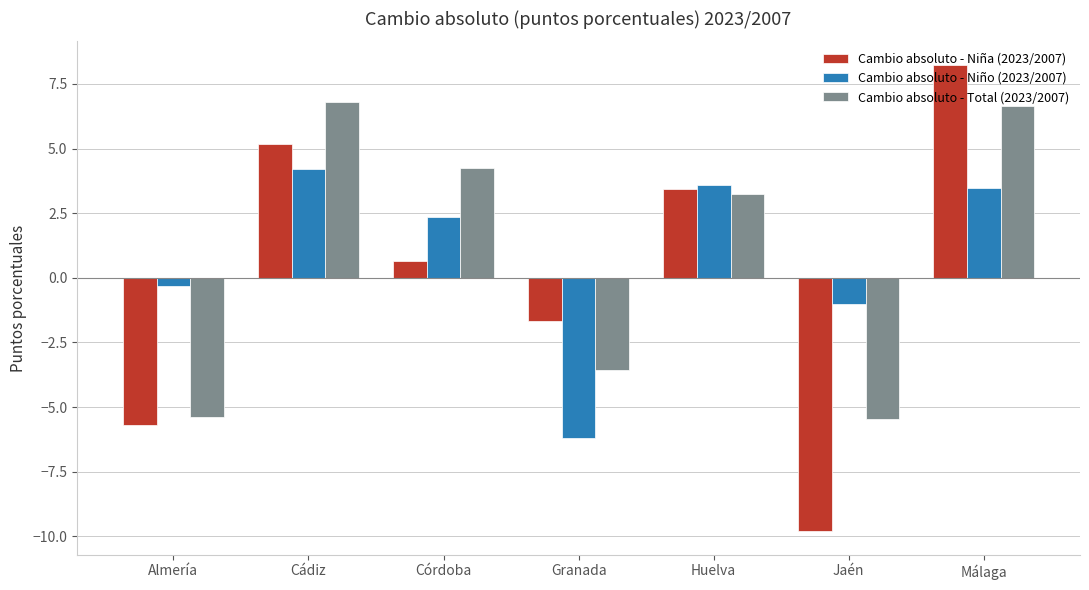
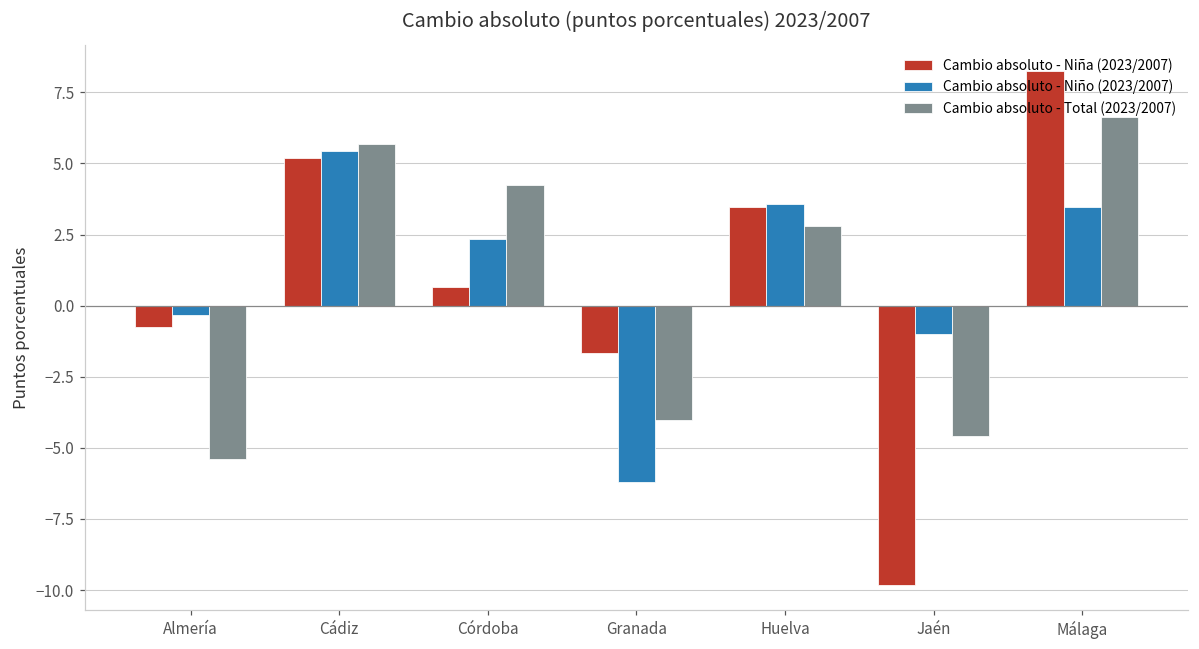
Cambio absoluto - Niña (2023/2007), Almería: -5.7 -> -0.8
Cambio absoluto - Niño (2023/2007), Cádiz: 4.2 -> 5.4
Cambio absoluto - Total (2023/2007), Cádiz: 6.8 -> 5.7
Cambio absoluto - Total (2023/2007), Granada: -3.6 -> -4.0
Cambio absoluto - Total (2023/2007), Huelva: 3.2 -> 2.8
Cambio absoluto - Total (2023/2007), Jaén: -5.5 -> -4.6
